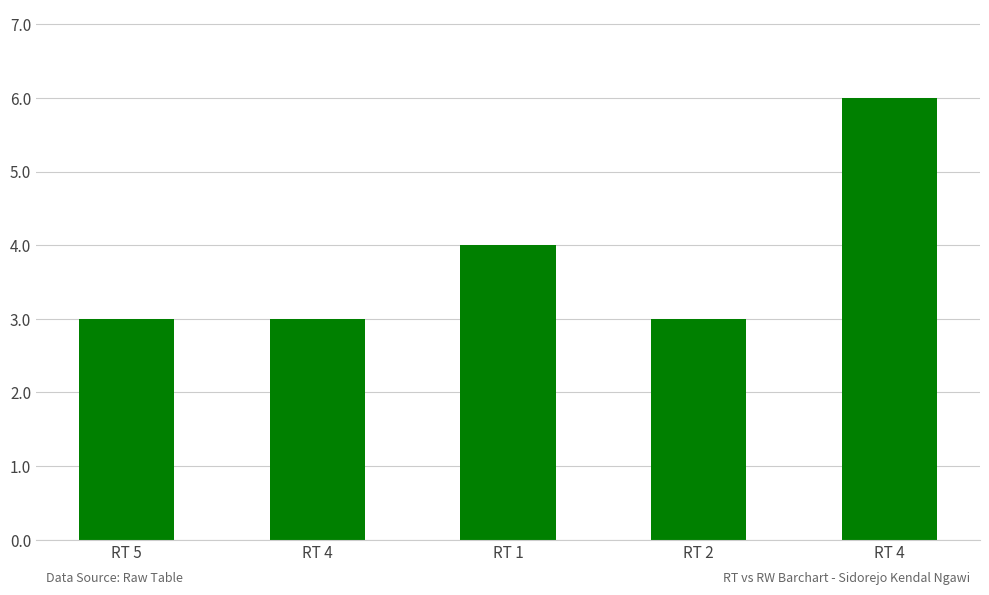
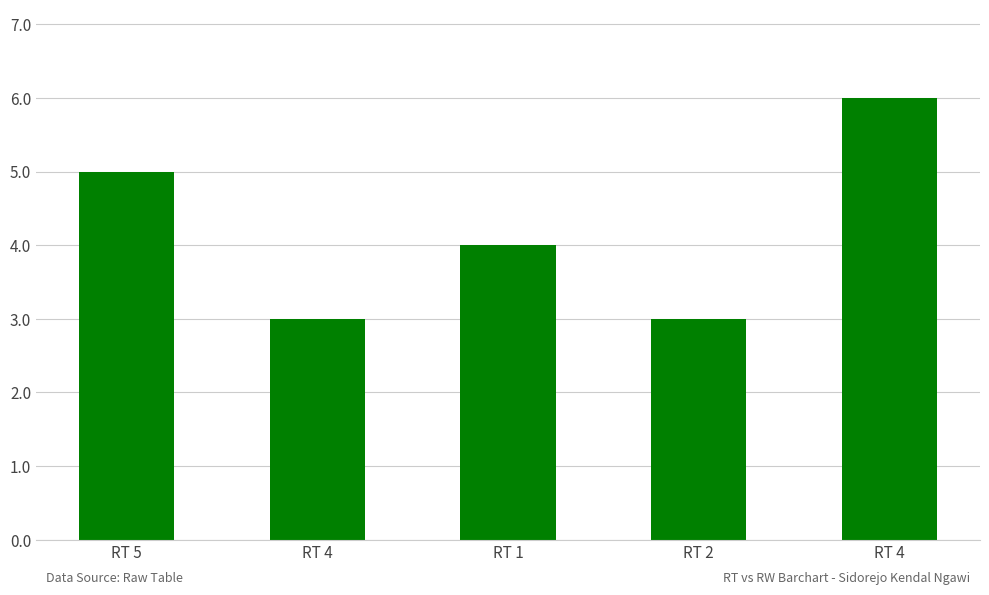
RT 5: 3 -> 5
